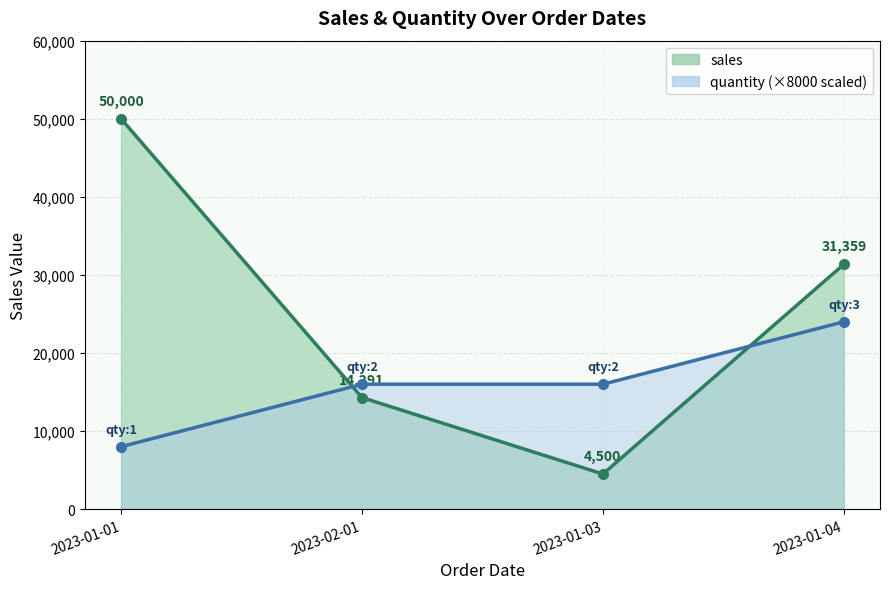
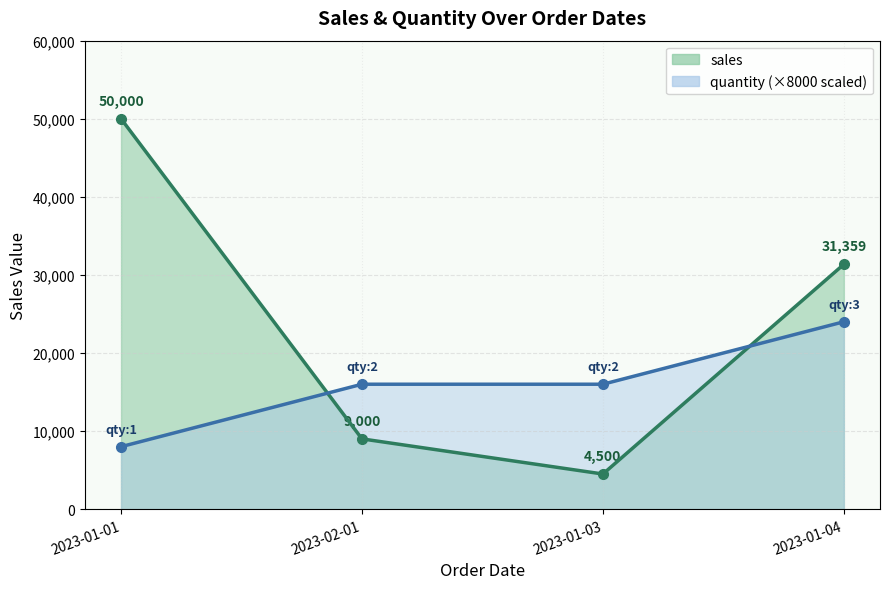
sales, 2023-02-01: 14,291 -> 9,000
